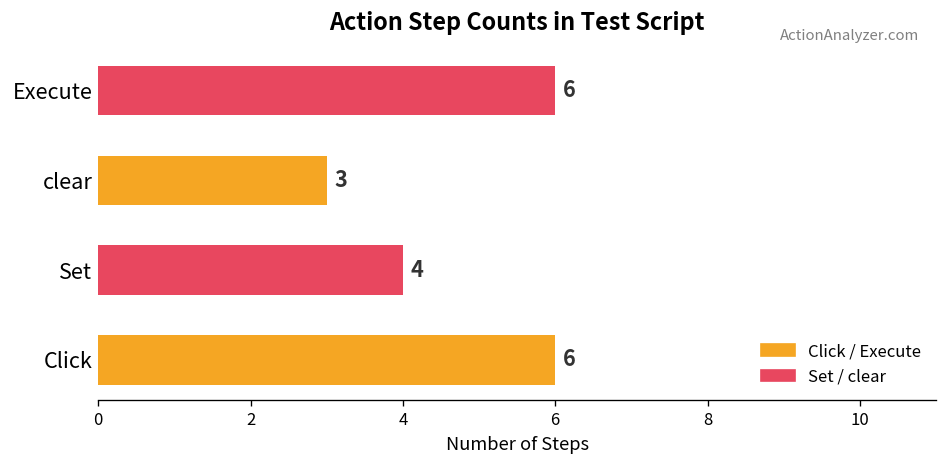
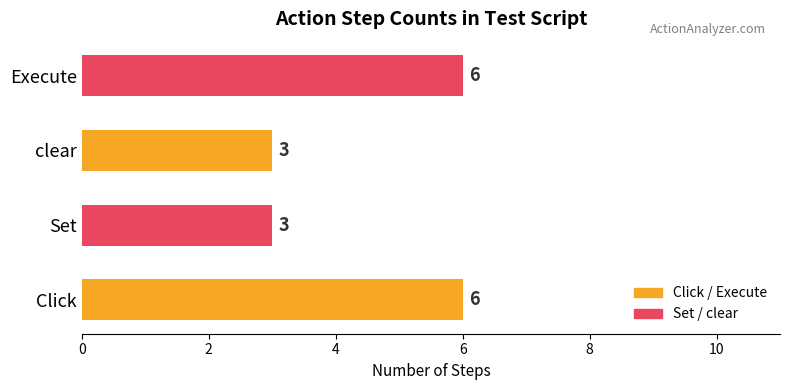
Set: 4 -> 3
